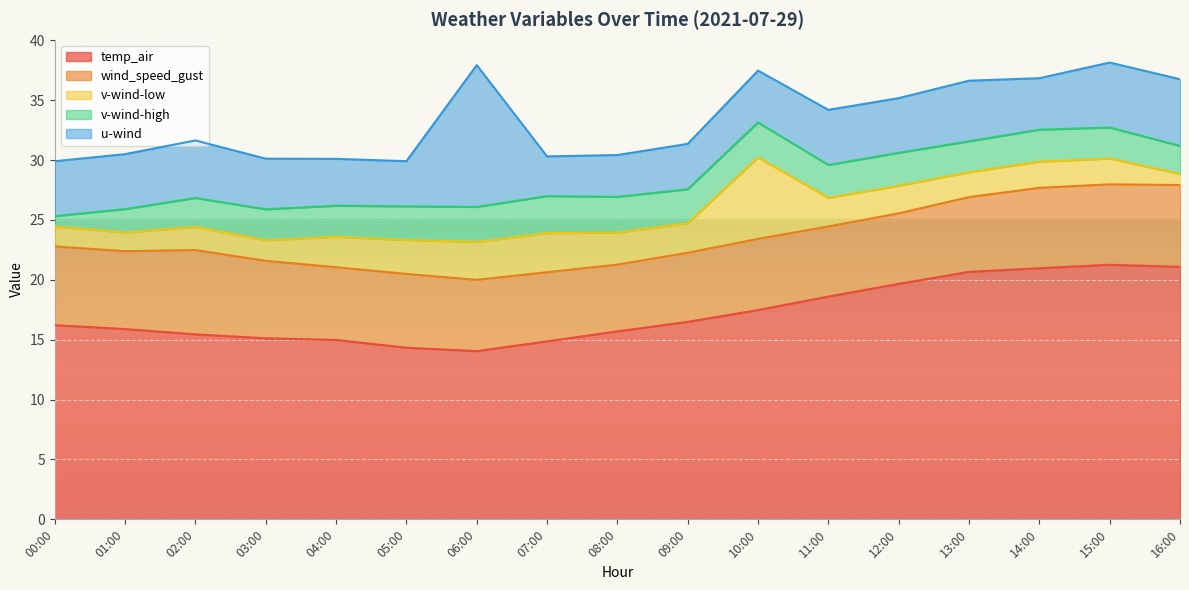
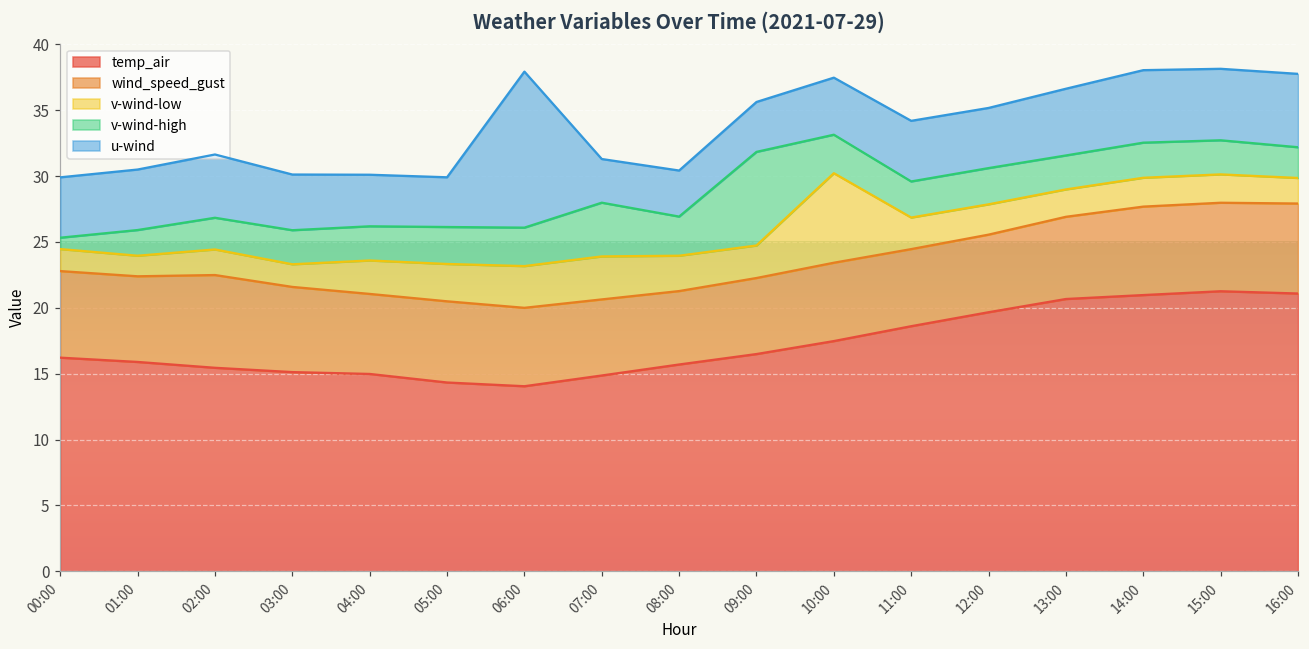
v-wind-high, 07:00: 3.1 -> 4.1
v-wind-high, 09:00: 2.8 -> 7.1
u-wind, 14:00: 4.3 -> 5.5
v-wind-low, 16:00: 0.9 -> 1.9
